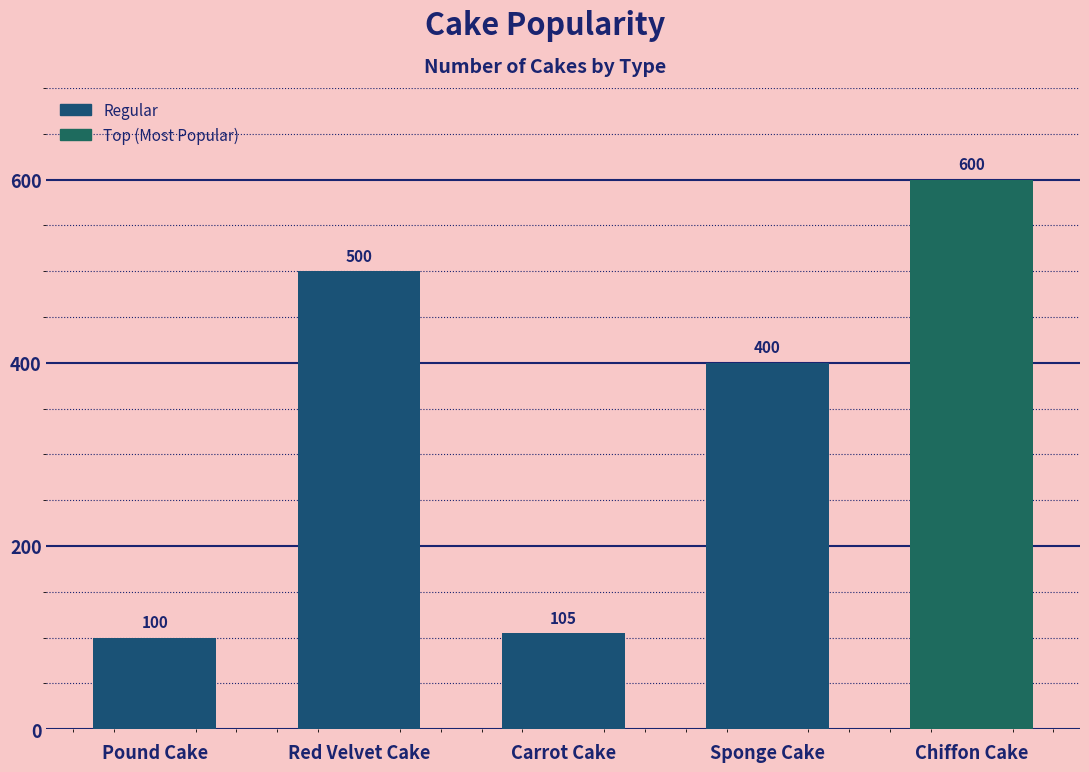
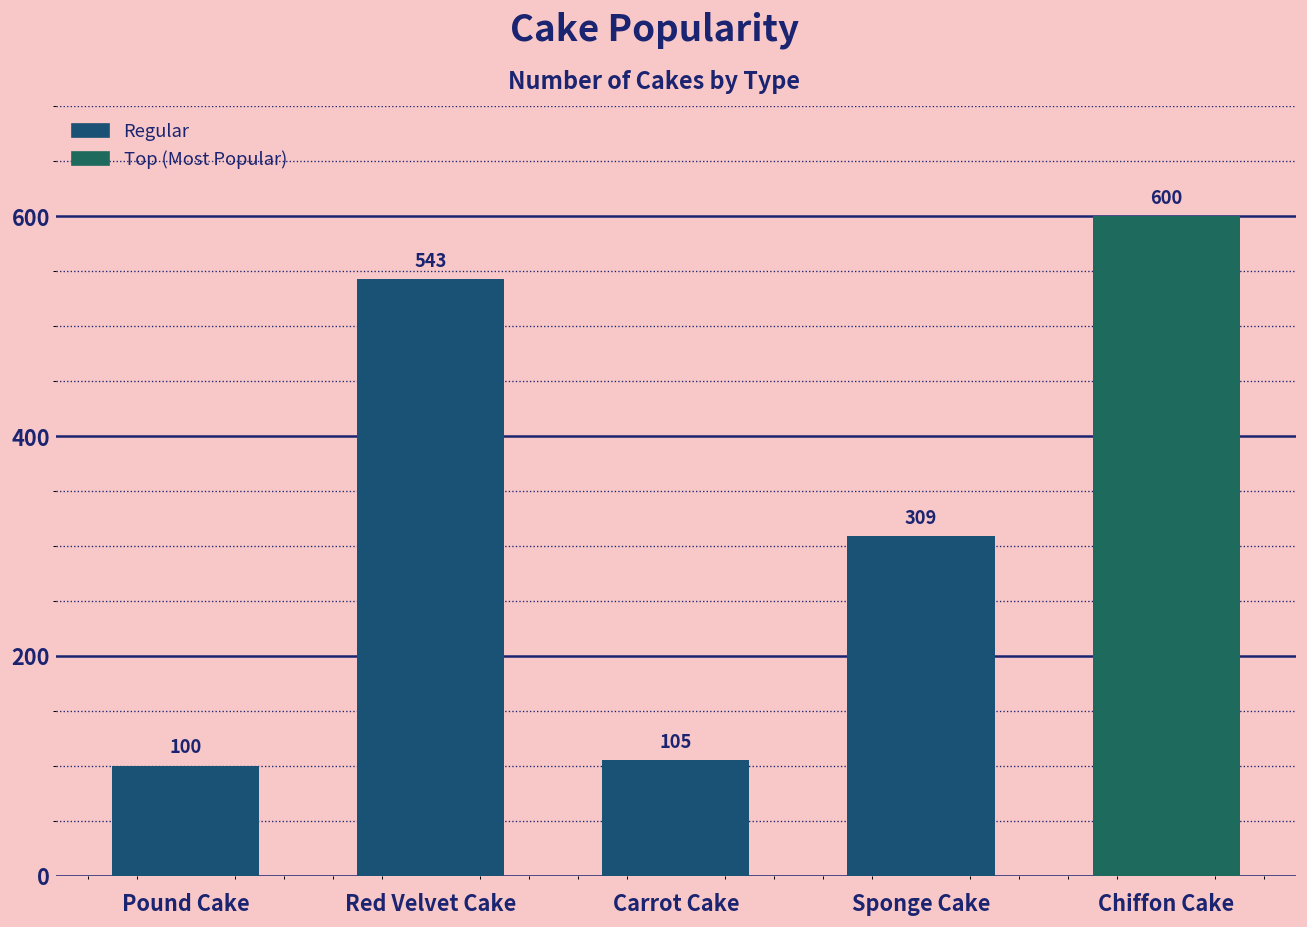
Red Velvet Cake: 500 -> 543
Sponge Cake: 400 -> 309
